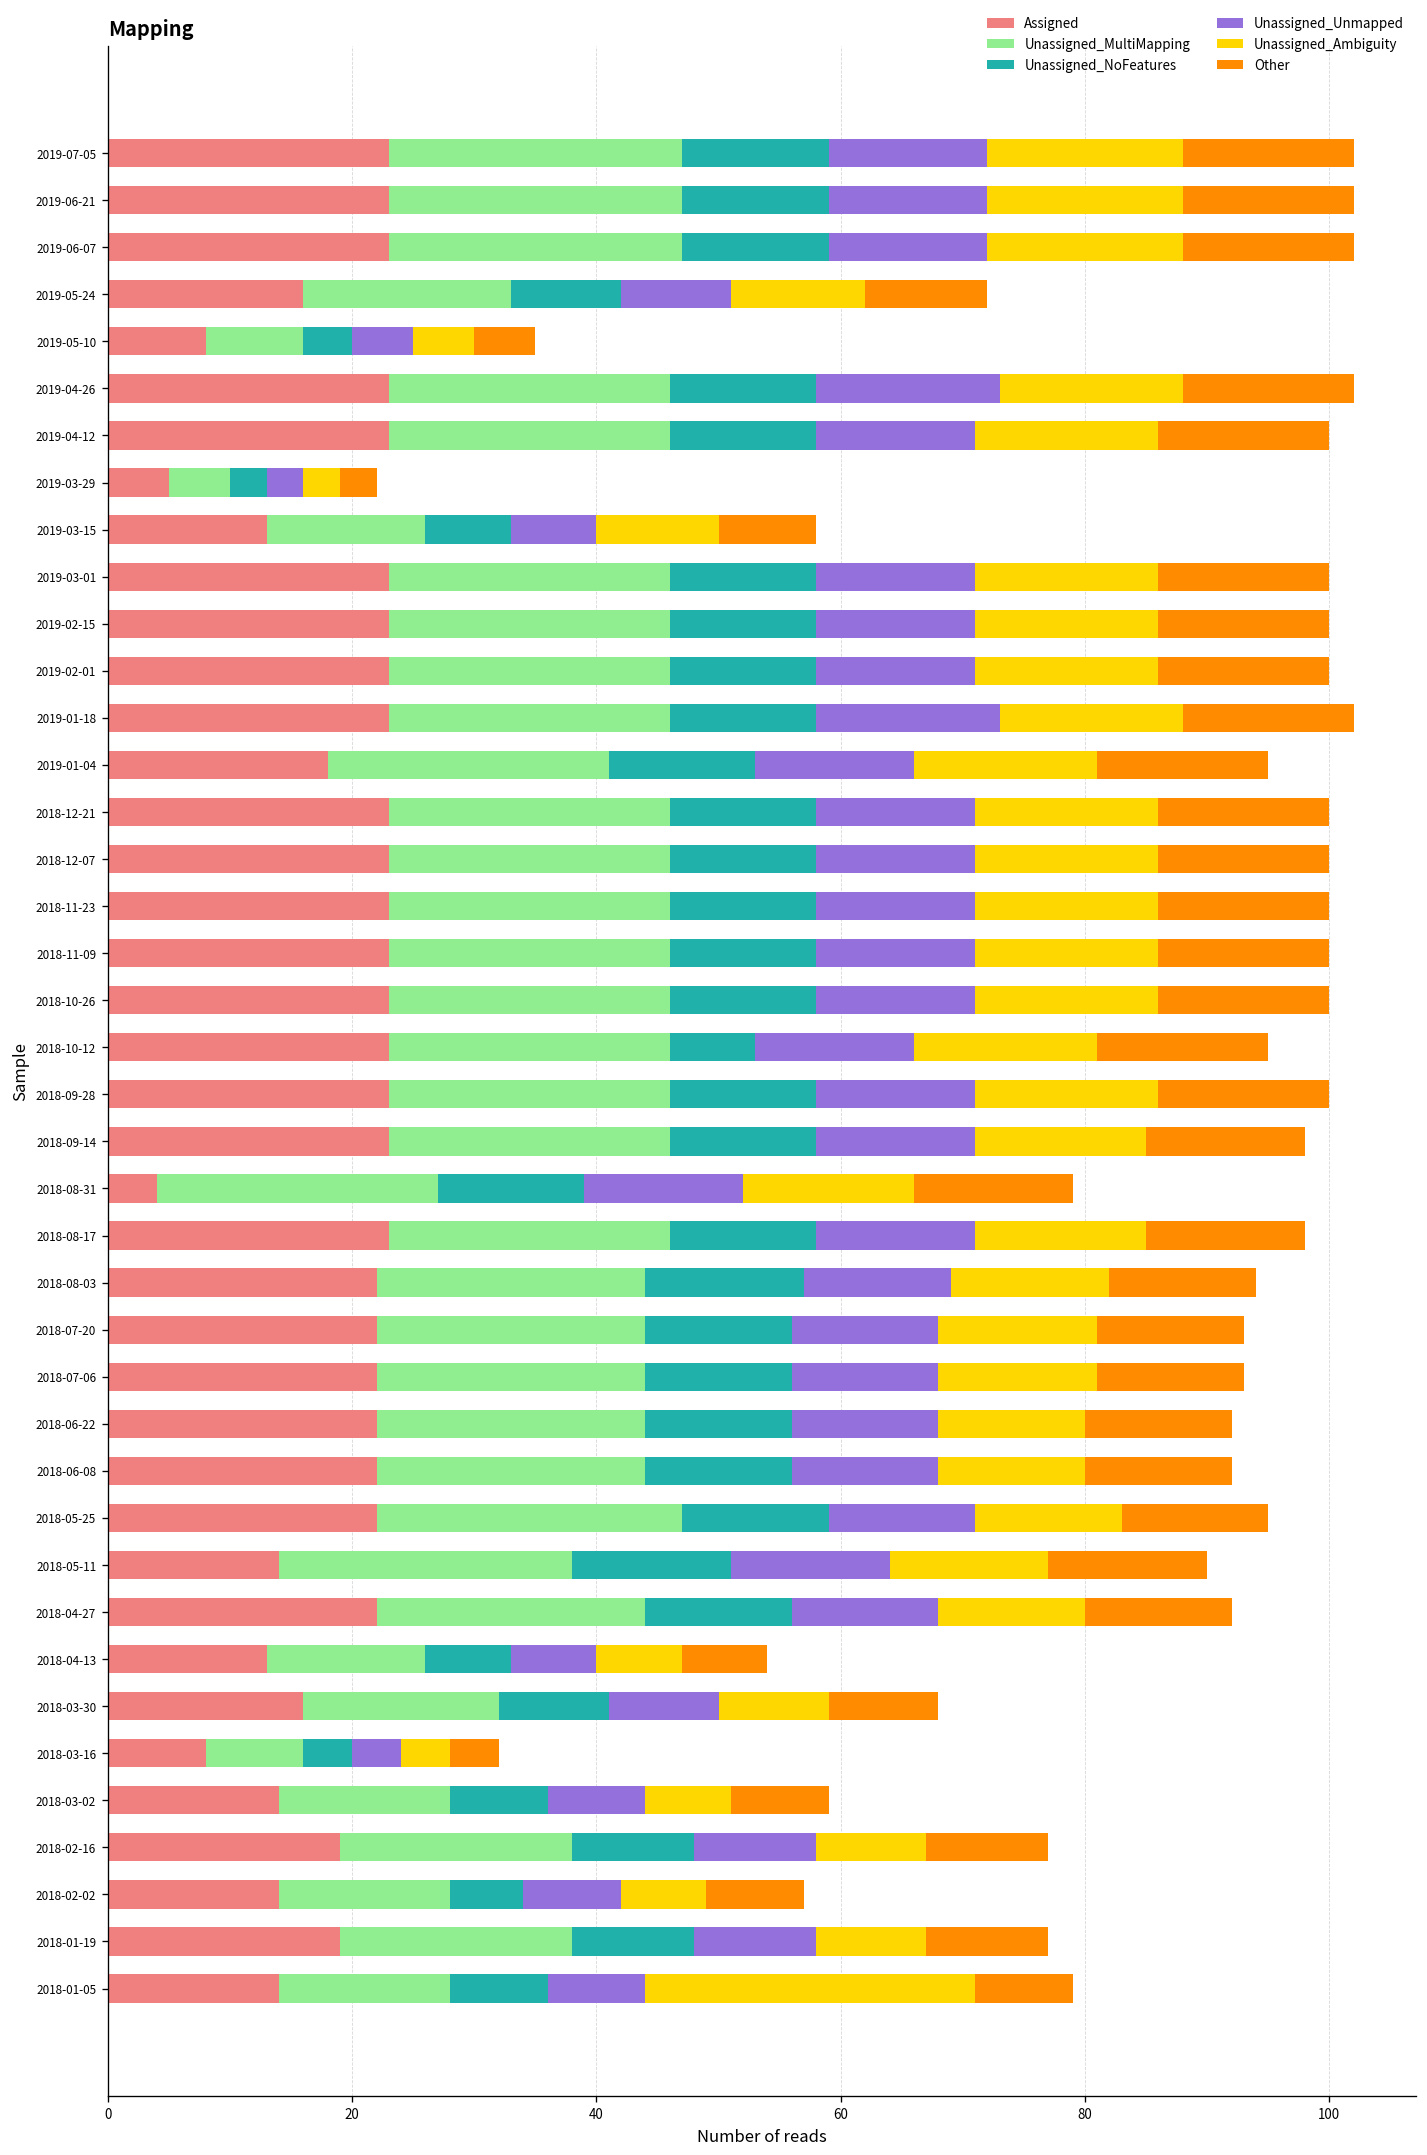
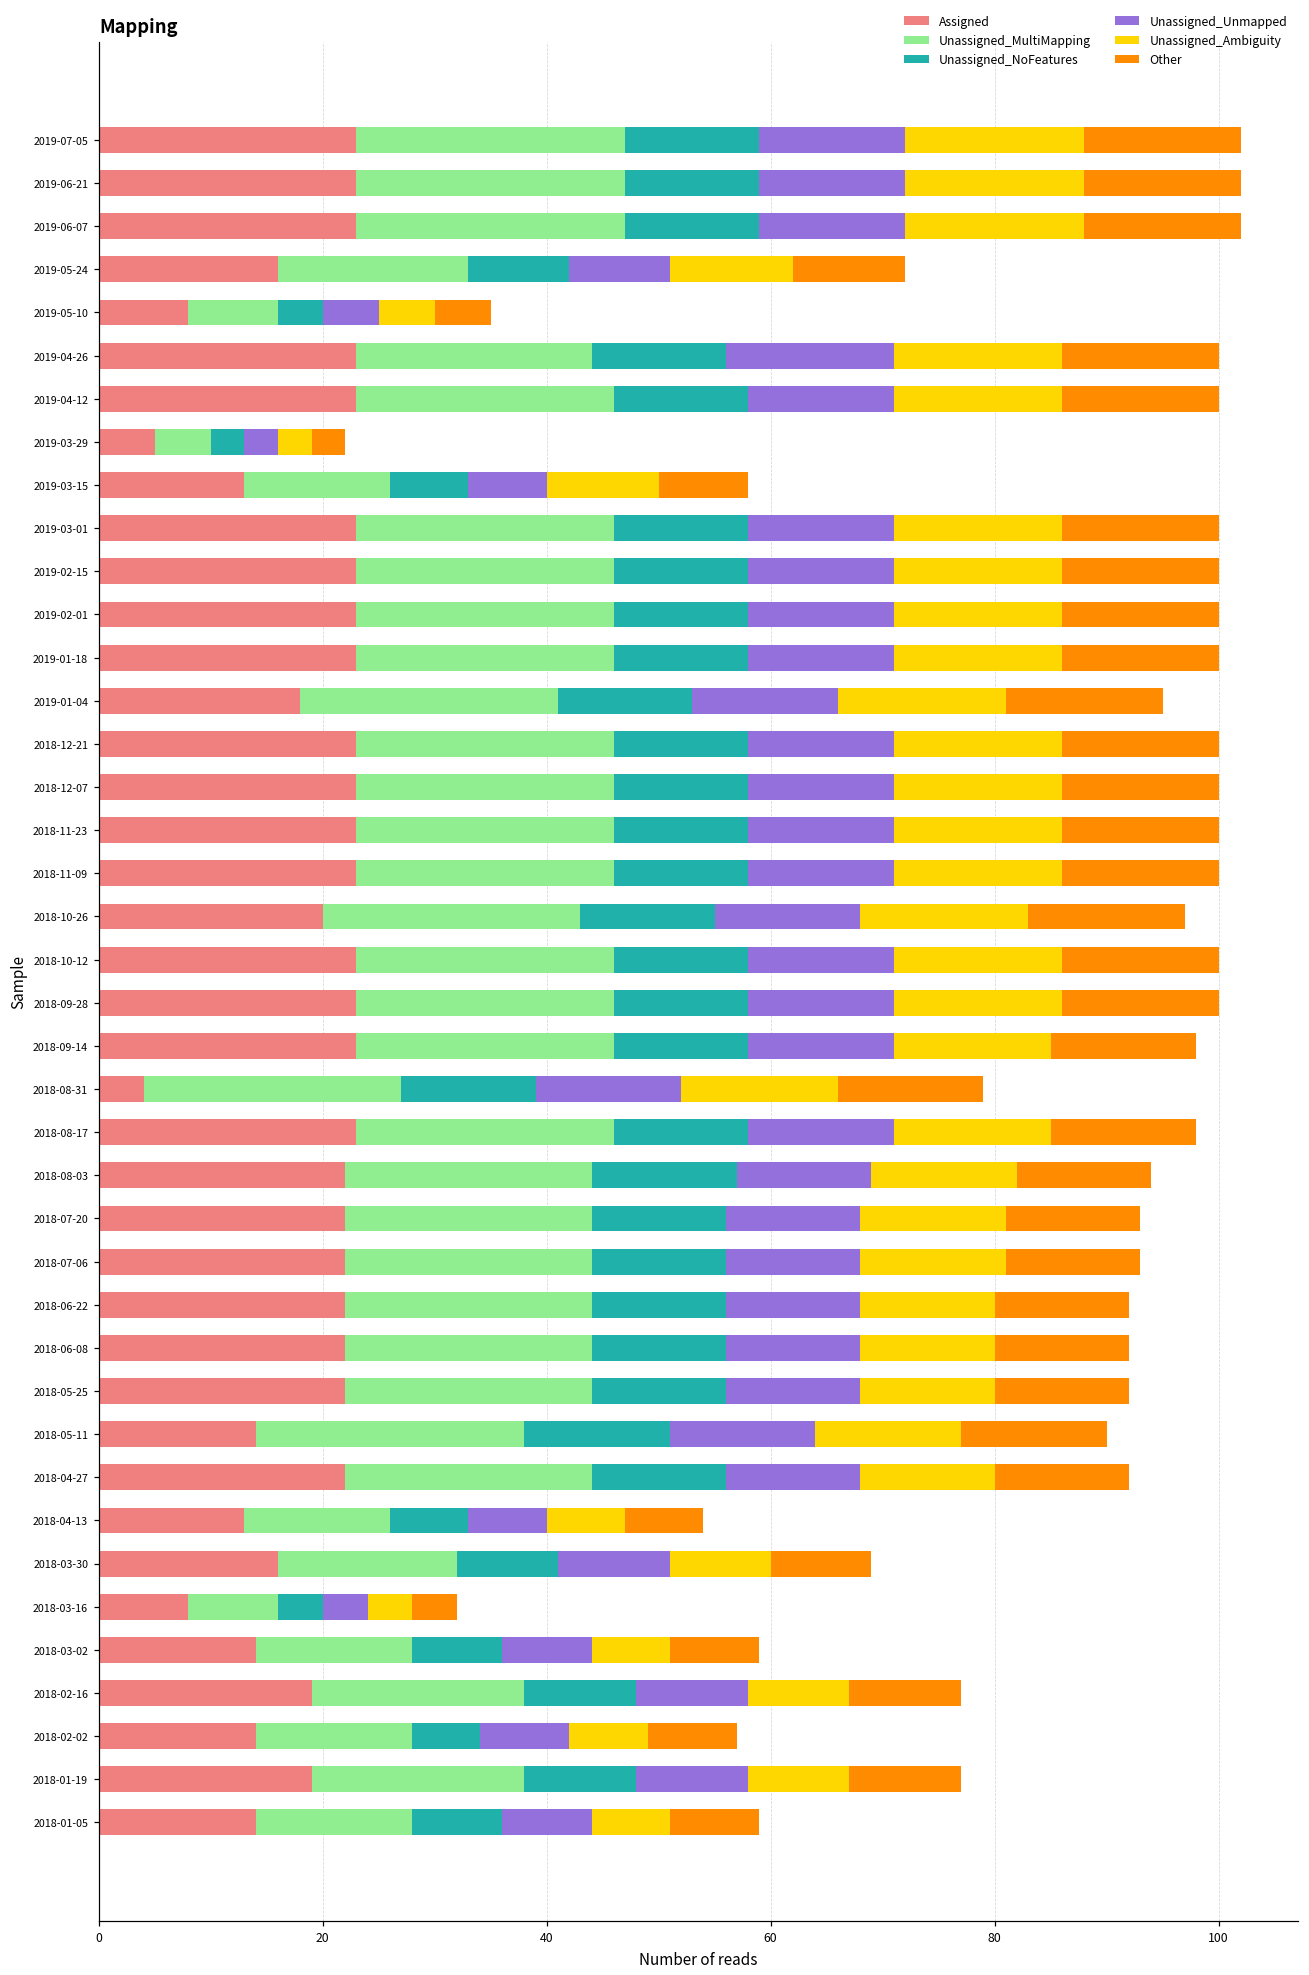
Unassigned_MultiMapping, 2019-04-26: 23 -> 21
Unassigned_Unmapped, 2019-01-18: 15 -> 13
Assigned, 2018-10-26: 23 -> 20
Unassigned_NoFeatures, 2018-10-12: 7 -> 12
Unassigned_MultiMapping, 2018-05-25: 25 -> 22
Unassigned_Unmapped, 2018-03-30: 9 -> 10
Unassigned_Ambiguity, 2018-01-05: 27 -> 7
